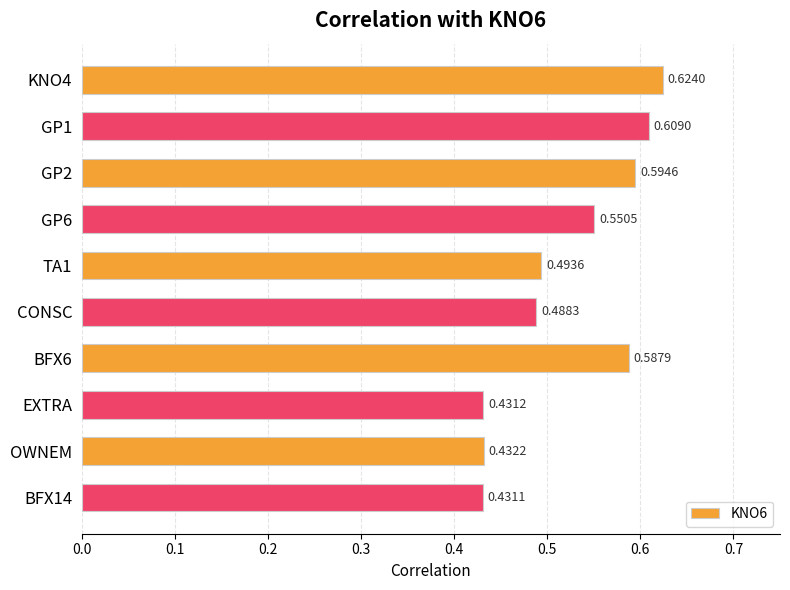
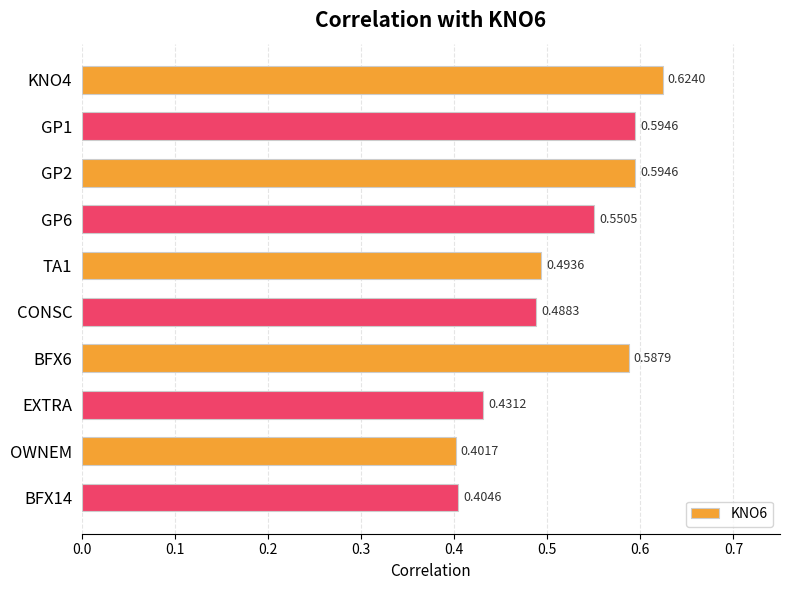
GP1: 0.6090 -> 0.5946
OWNEM: 0.4322 -> 0.4017
BFX14: 0.4311 -> 0.4046
